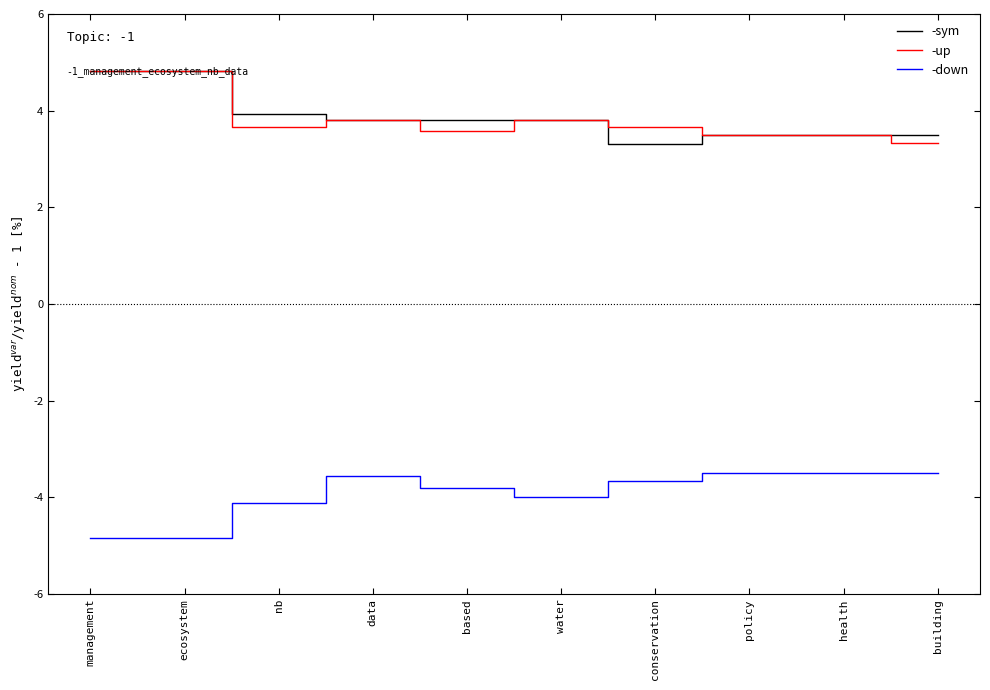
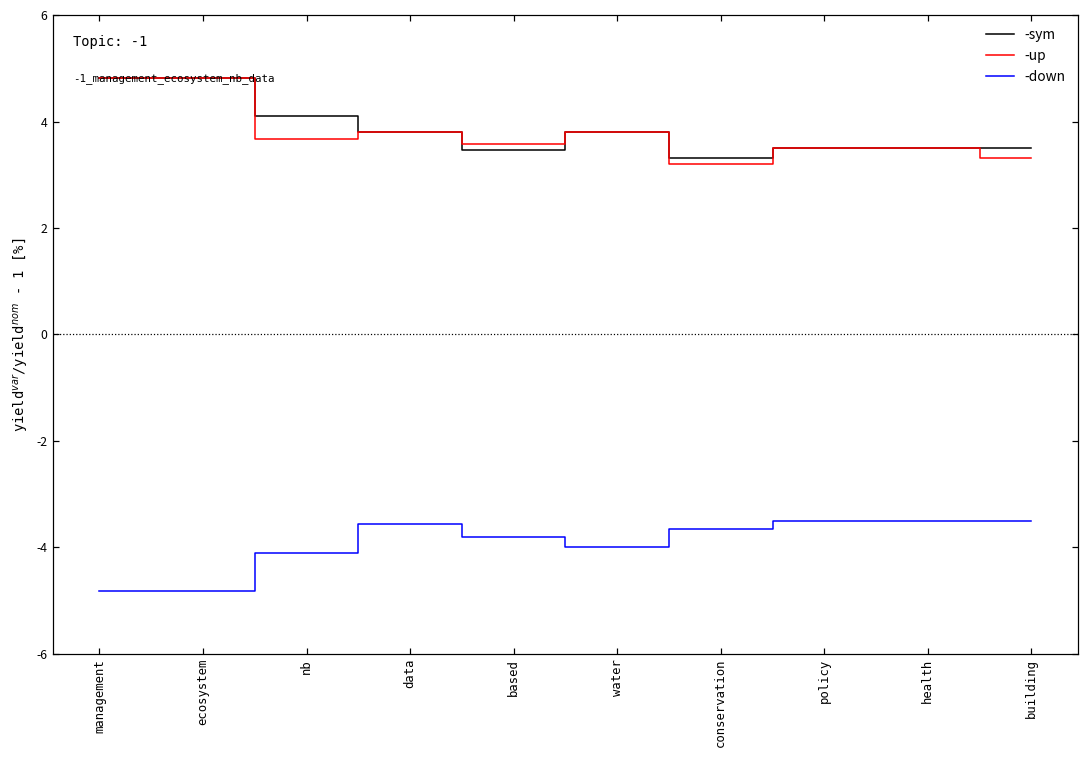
-sym, nb: 3.9 -> 4.1
-sym, based: 3.8 -> 3.5
-up, conservation: 3.7 -> 3.2
